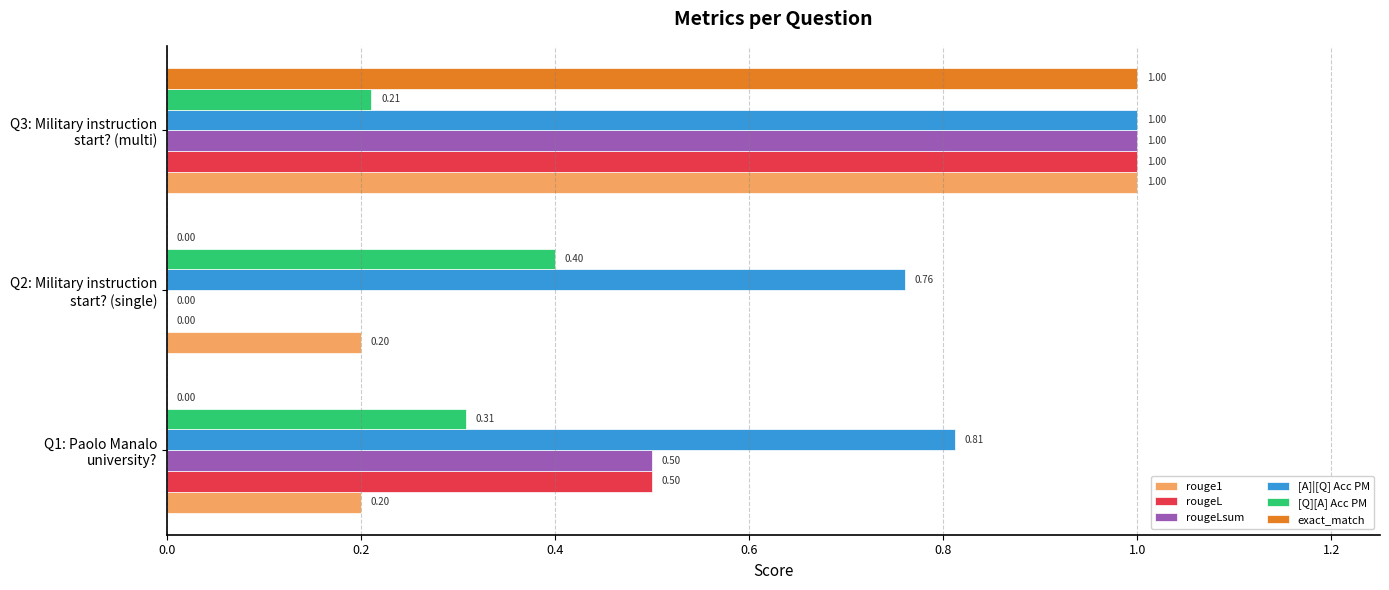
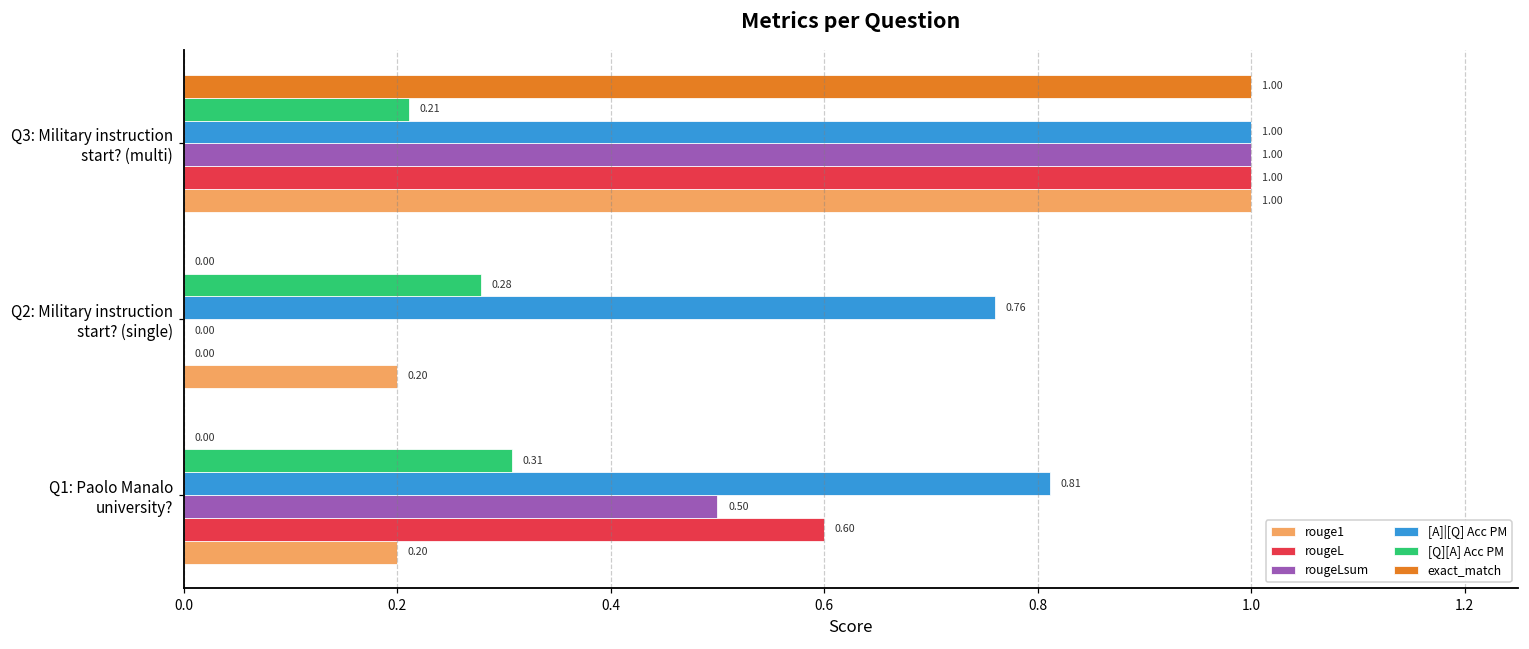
[Q][A] Acc PM, Q2: Military instruction start? (single): 0.40 -> 0.28
rougeL, Q1: Paolo Manalo university?: 0.50 -> 0.60
